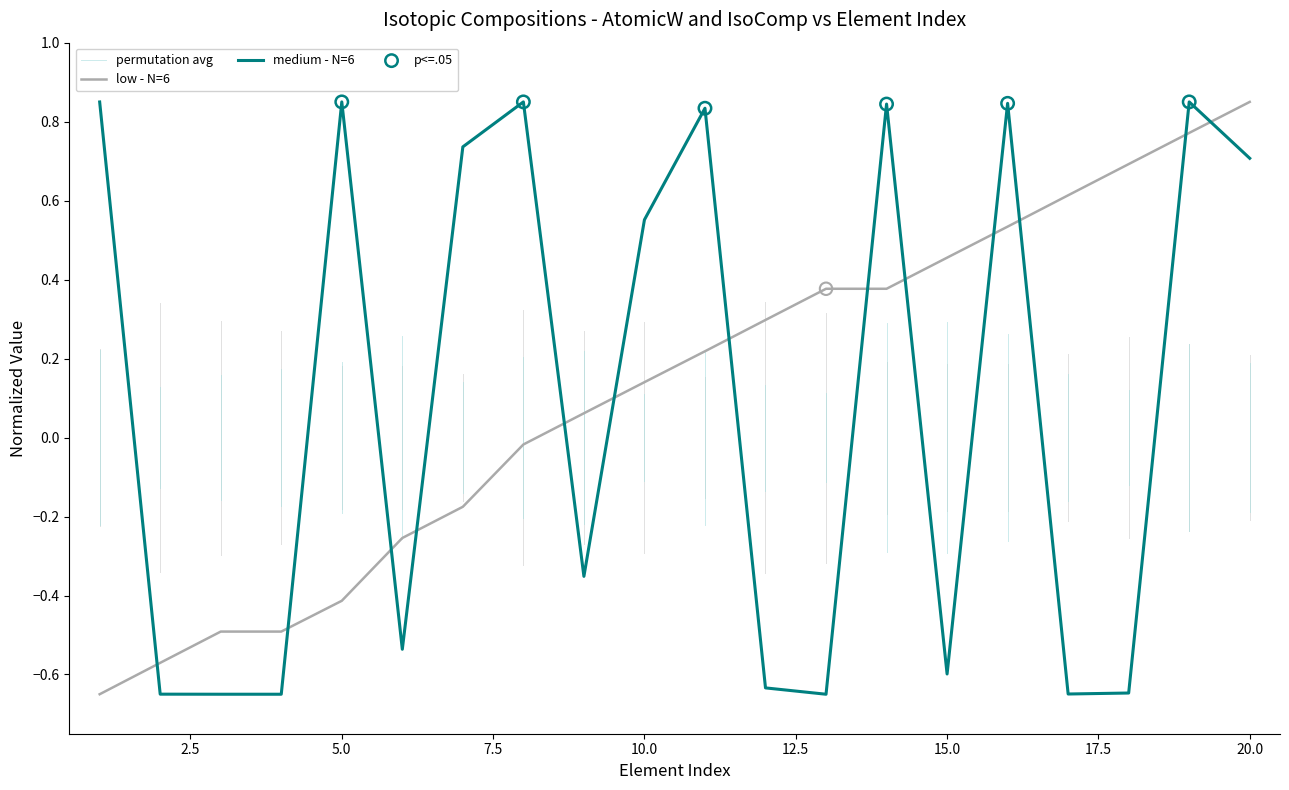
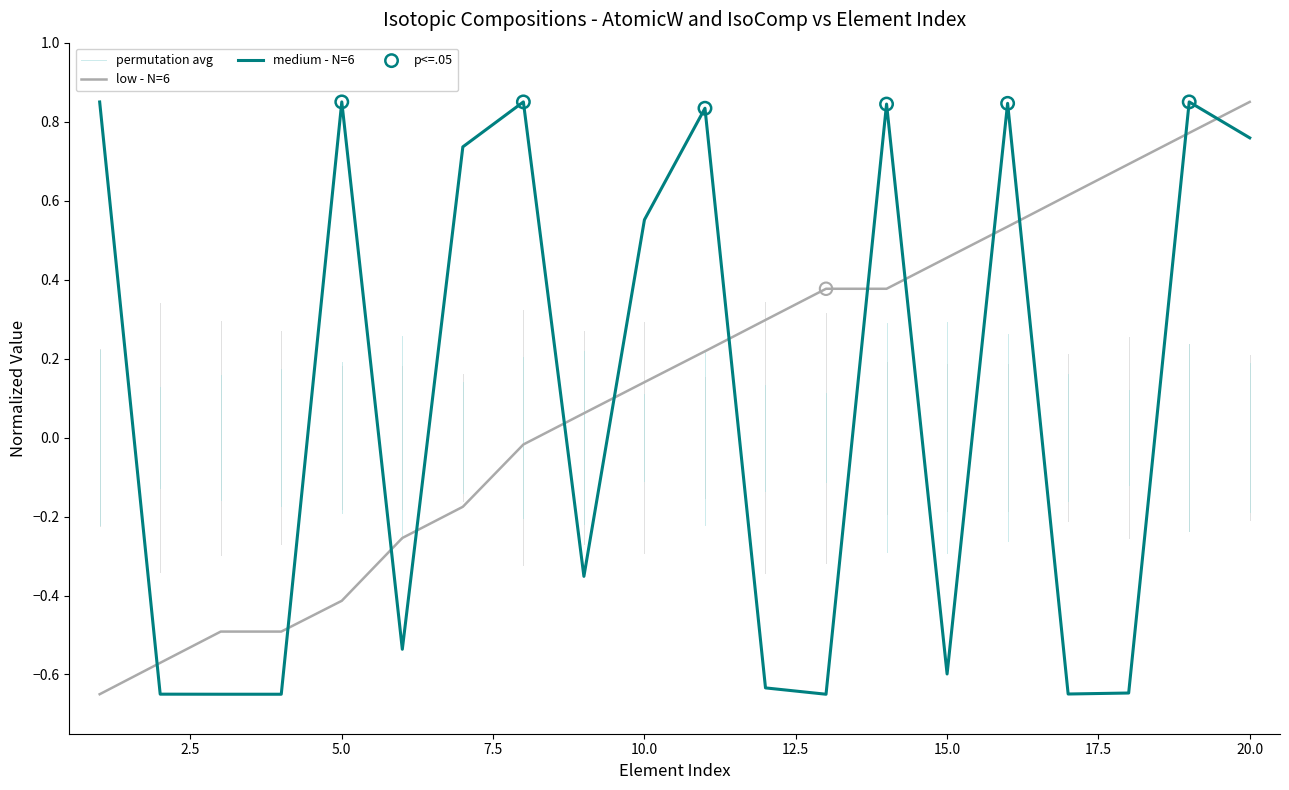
medium - N=6, 20.0: 0.71 -> 0.76
